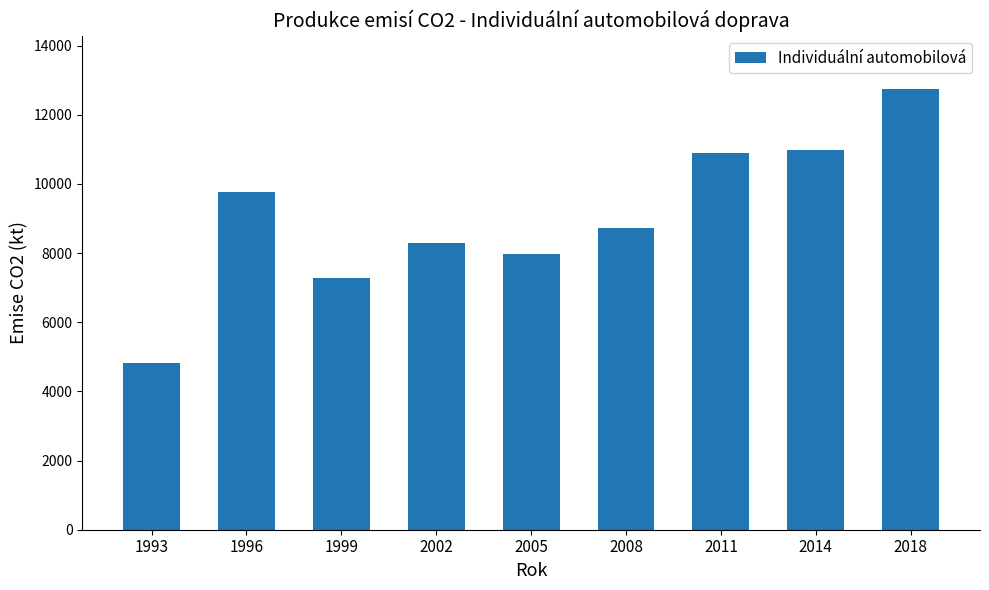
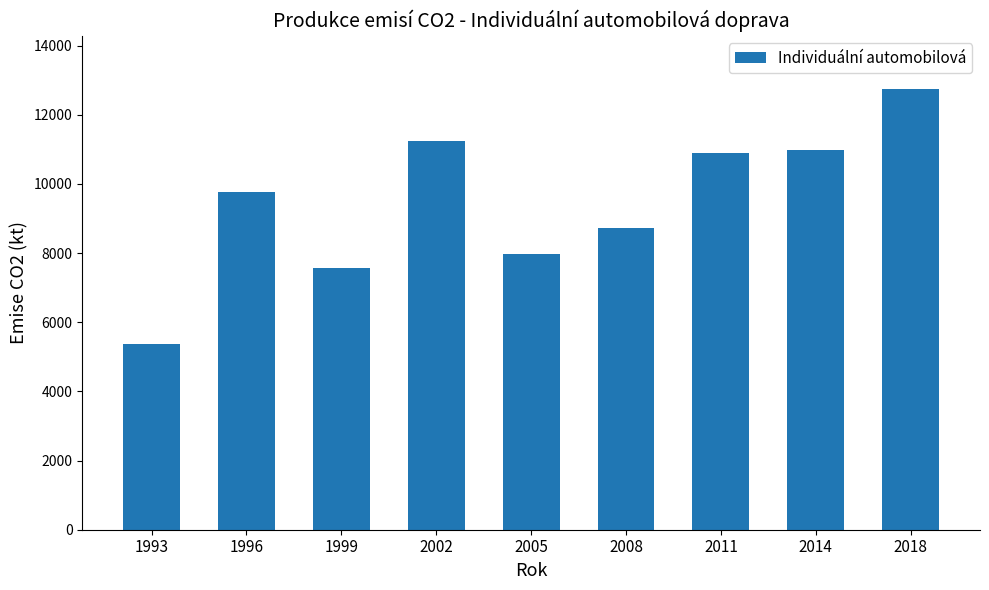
1993: 4800 -> 5400
1999: 7300 -> 7600
2002: 8300 -> 11200
